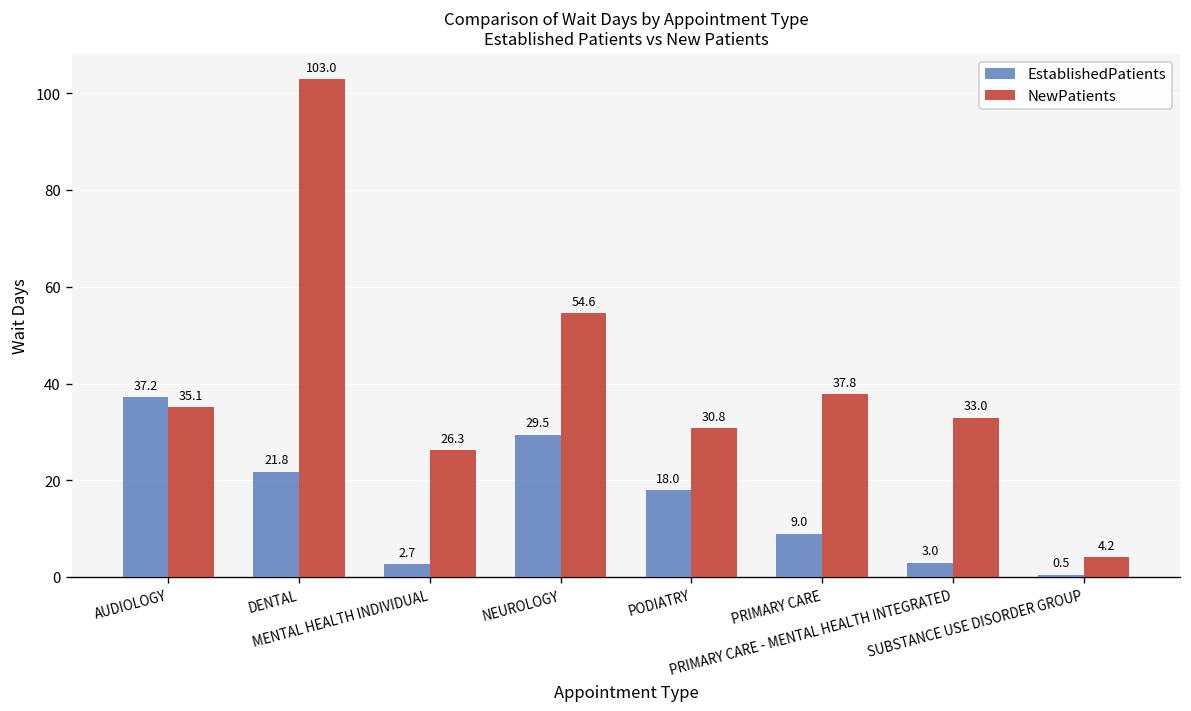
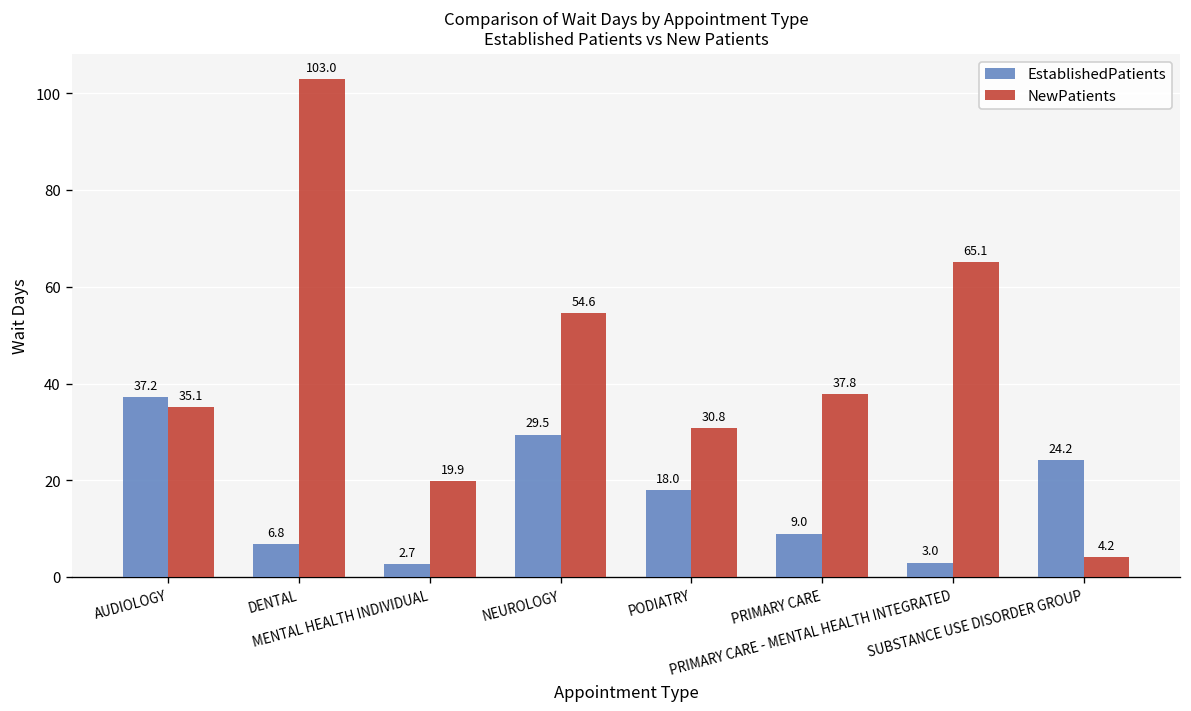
EstablishedPatients, DENTAL: 21.8 -> 6.8
NewPatients, MENTAL HEALTH INDIVIDUAL: 26.3 -> 19.9
NewPatients, PRIMARY CARE - MENTAL HEALTH INTEGRATED: 33.0 -> 65.1
EstablishedPatients, SUBSTANCE USE DISORDER GROUP: 0.5 -> 24.2
